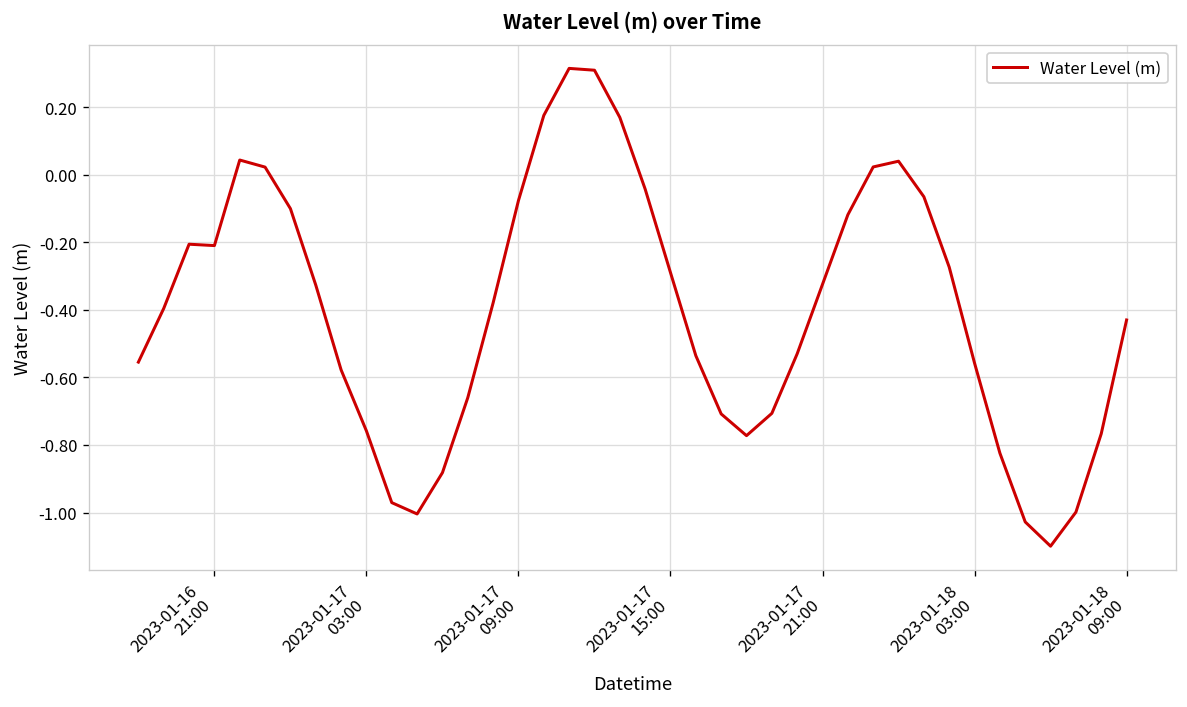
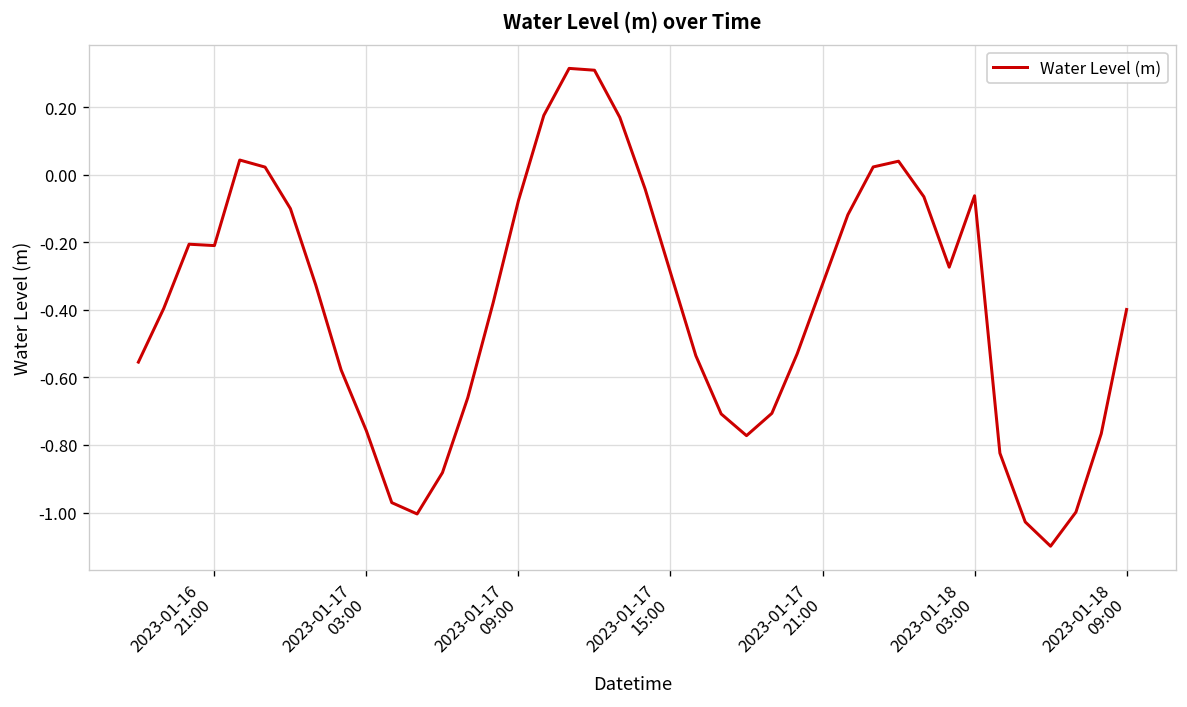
2023-01-18 03:00: -0.56 -> -0.06
2023-01-18 09:00: -0.43 -> -0.40
